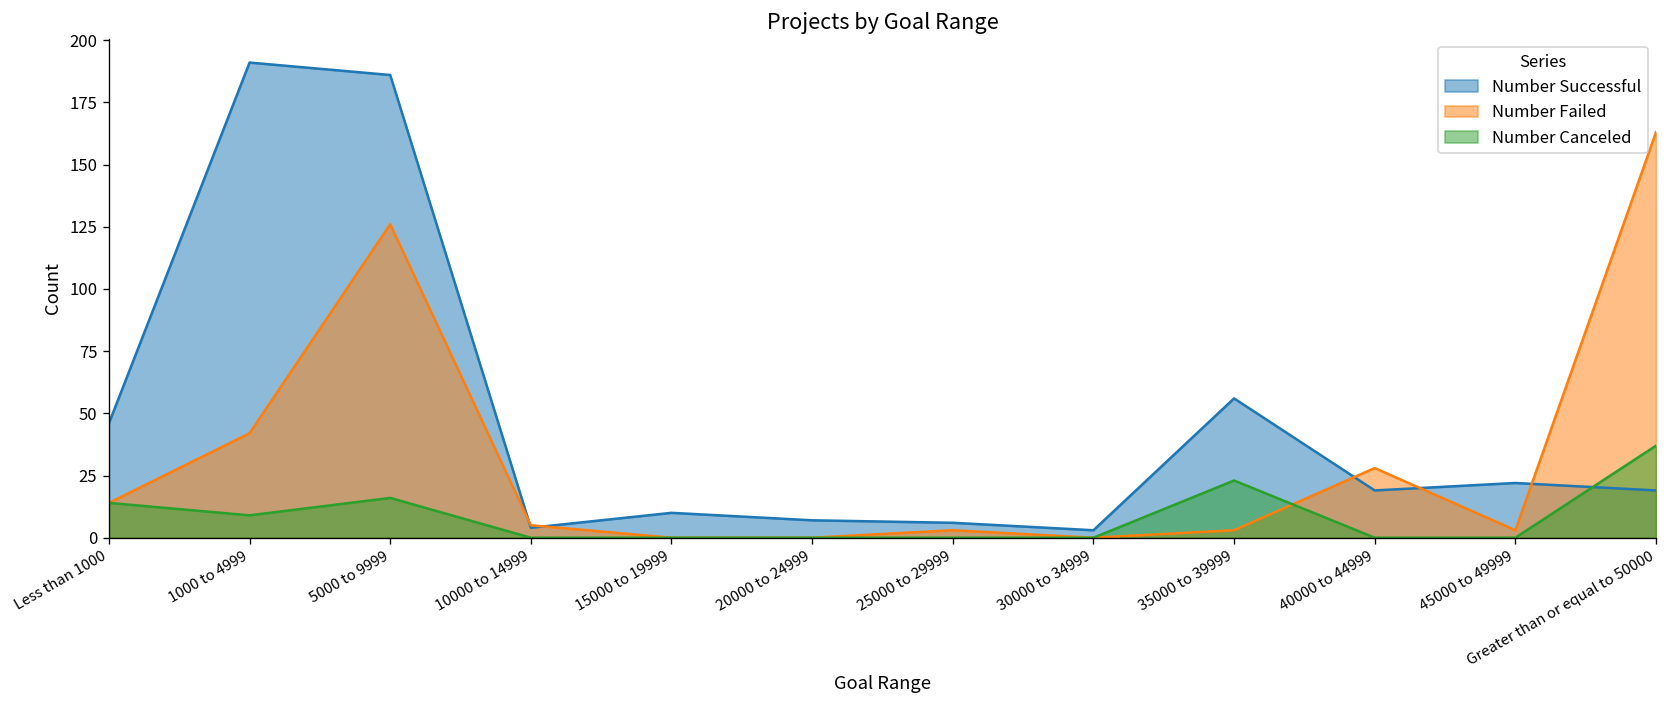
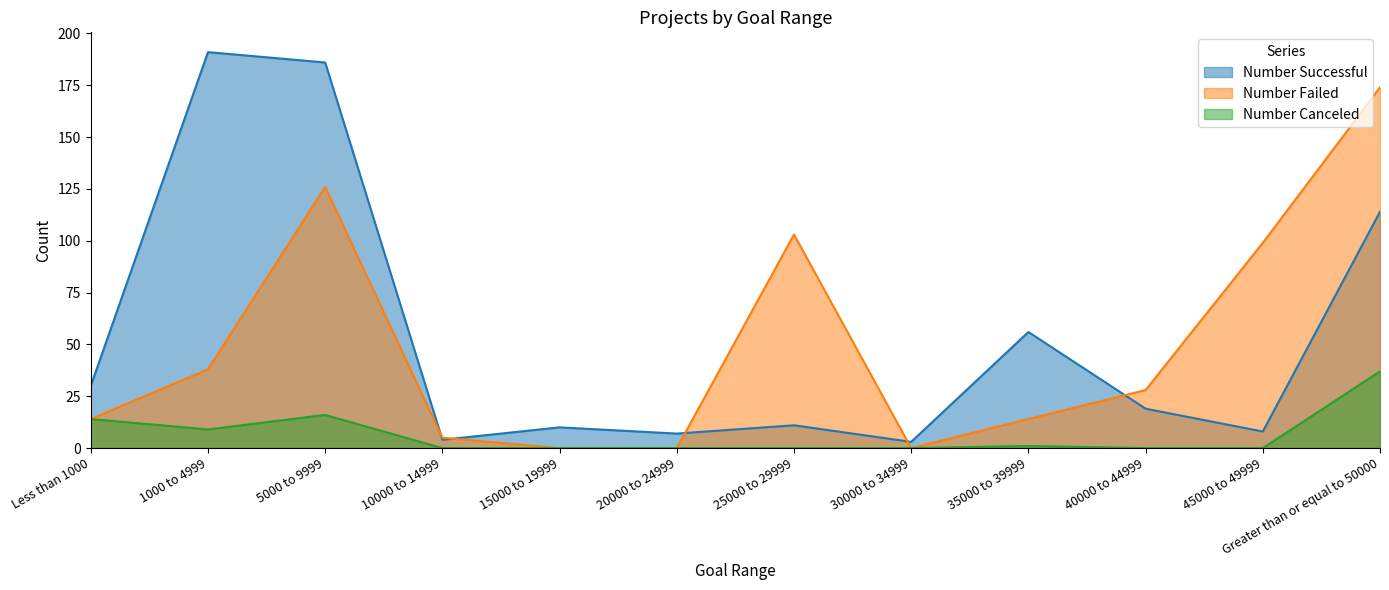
Number Successful, Less than 1000: 46 -> 30
Number Failed, 1000 to 4999: 42 -> 38
Number Successful, 25000 to 29999: 6 -> 11
Number Failed, 25000 to 29999: 3 -> 103
Number Failed, 35000 to 39999: 3 -> 14
Number Canceled, 35000 to 39999: 23 -> 1
Number Successful, 45000 to 49999: 22 -> 8
Number Failed, 45000 to 49999: 3 -> 99
Number Successful, Greater than or equal to 50000: 19 -> 114
Number Failed, Greater than or equal to 50000: 163 -> 174
